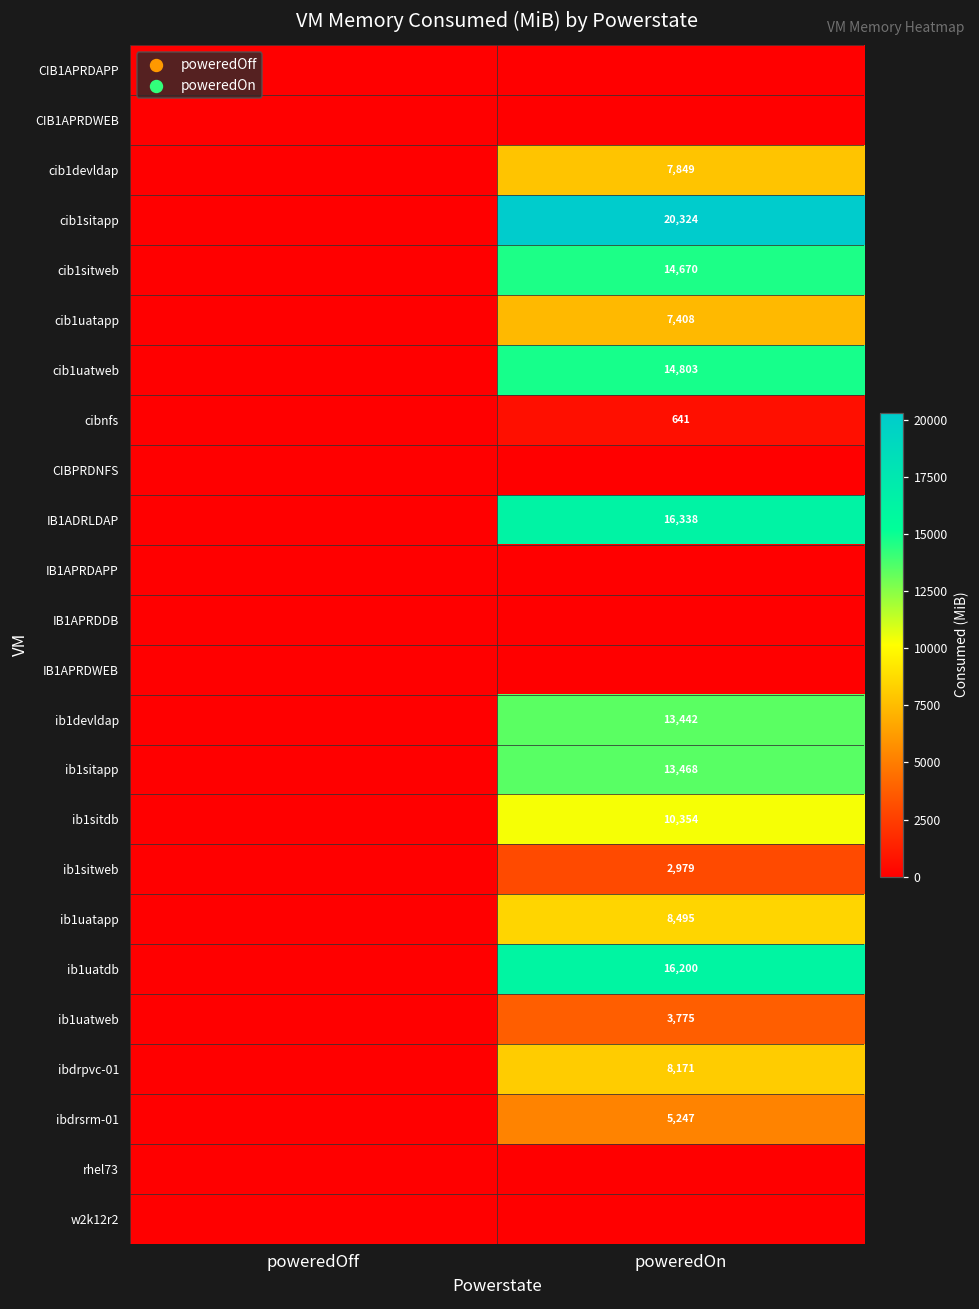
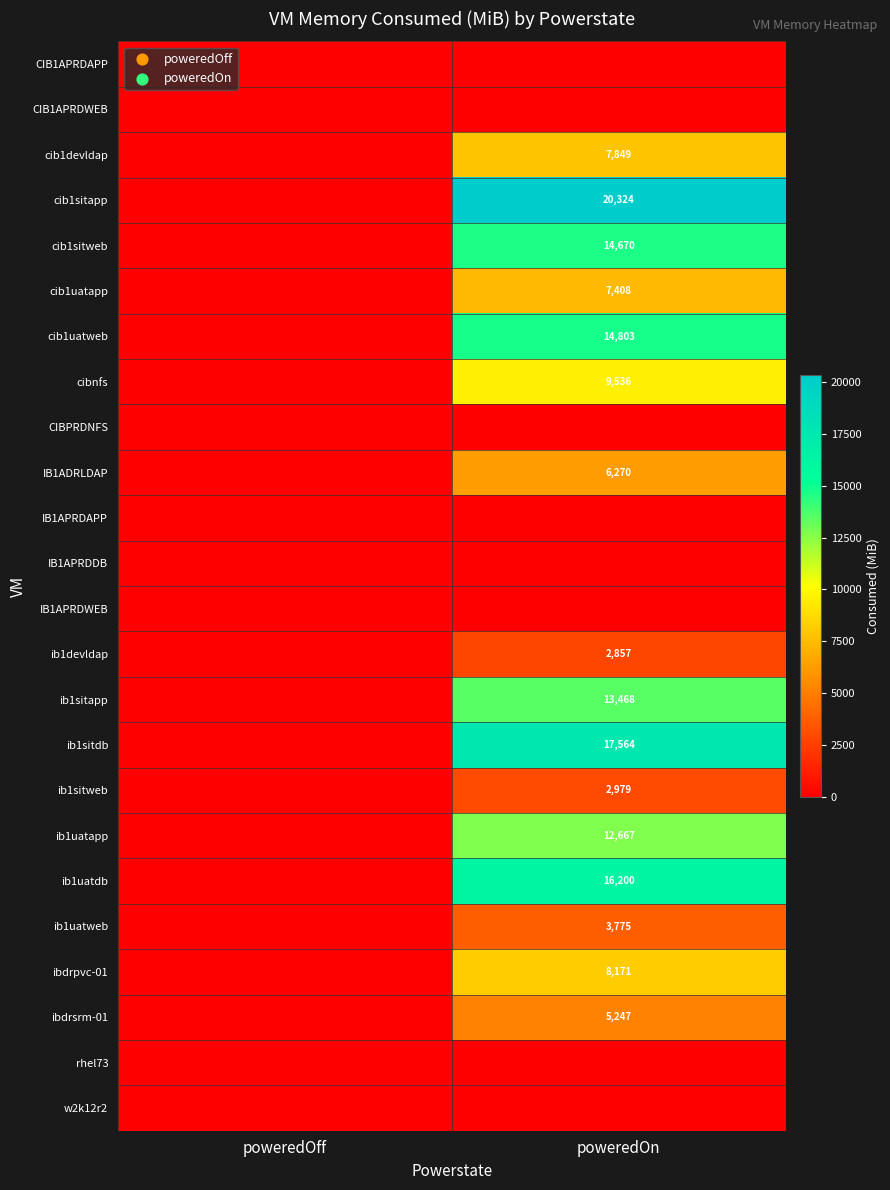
cibnfs, poweredOn: 641 -> 9,536
IB1ADRLDAP, poweredOn: 16,338 -> 6,270
ib1devldap, poweredOn: 13,442 -> 2,857
ib1sitdb, poweredOn: 10,354 -> 17,564
ib1uatapp, poweredOn: 8,495 -> 12,667
